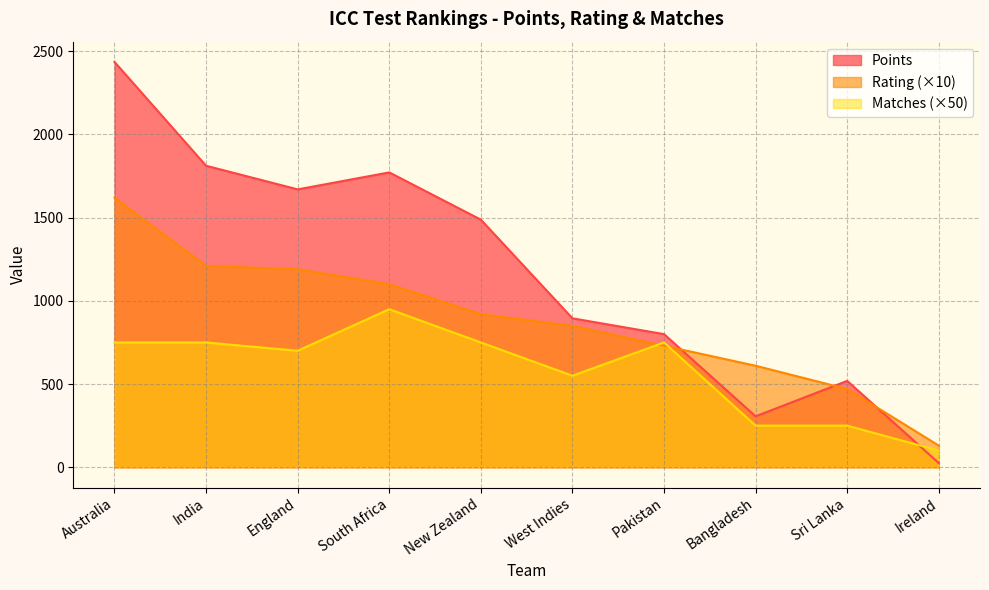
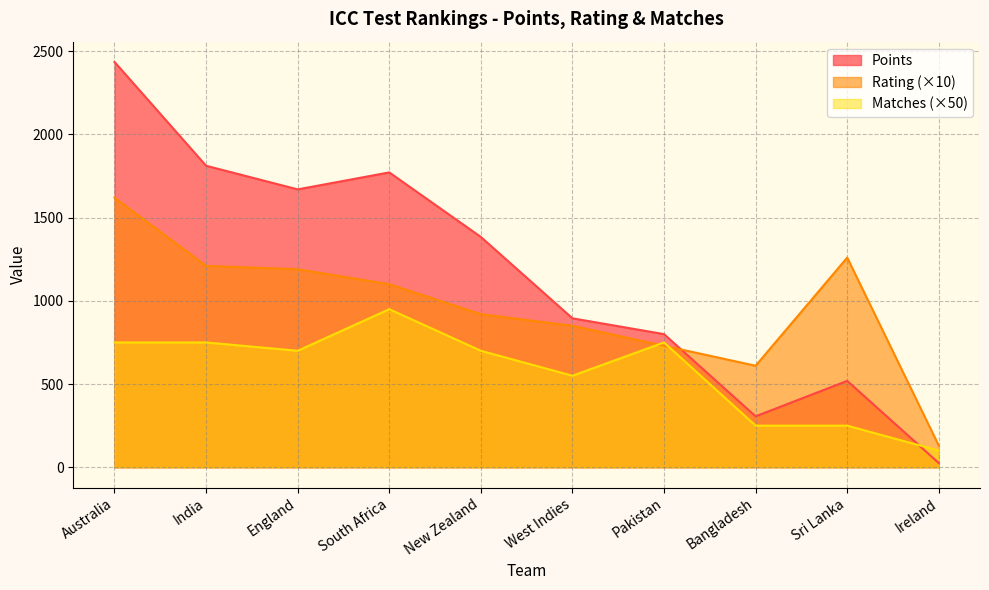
Points, New Zealand: 1490 -> 1380
Matches (×50), New Zealand: 750 -> 700
Rating (×10), Sri Lanka: 470 -> 1260
